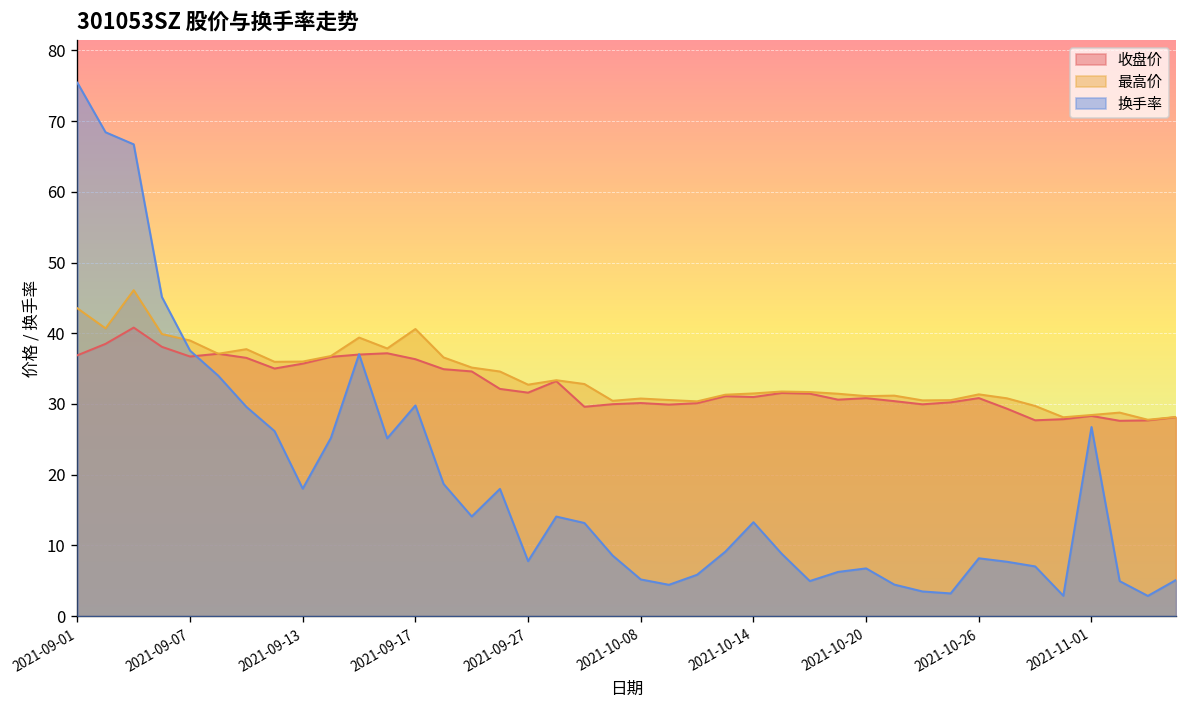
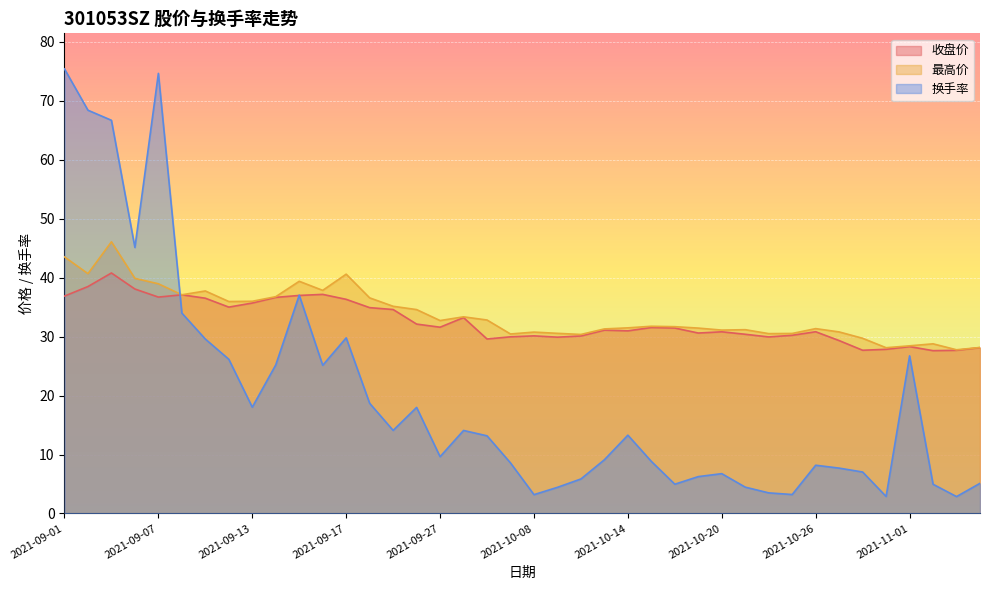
换手率, 2021-09-07: 38 -> 75
换手率, 2021-09-27: 8 -> 10
换手率, 2021-10-08: 5 -> 3
